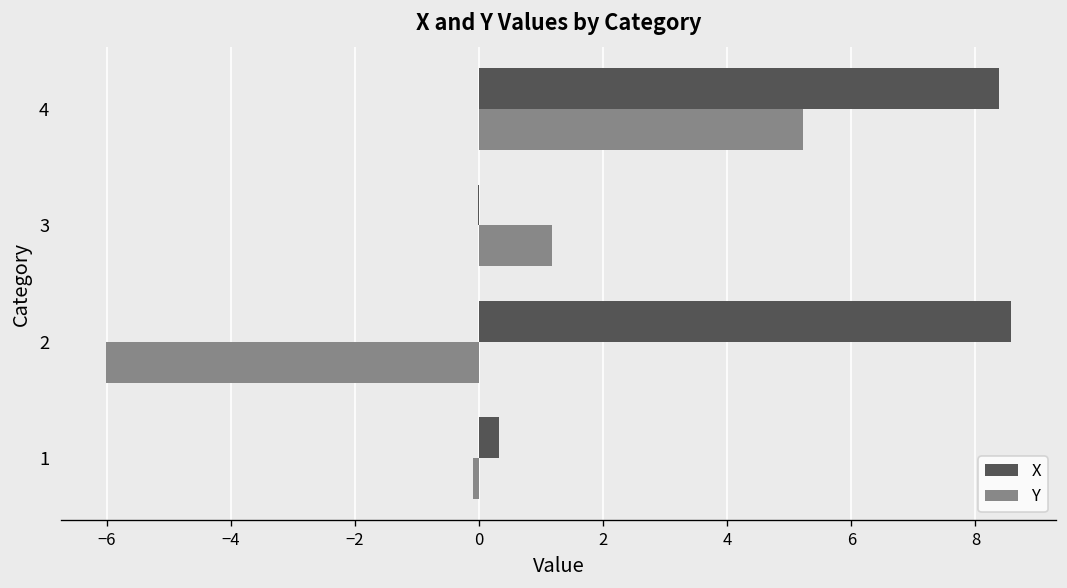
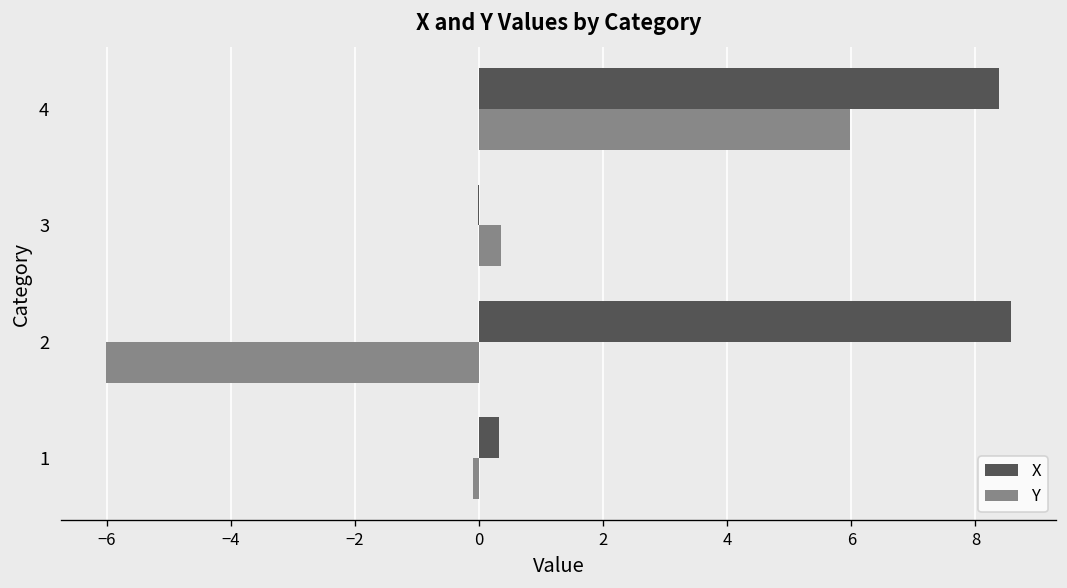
Y, 4: 5.2 -> 6.0
Y, 3: 1.2 -> 0.4
